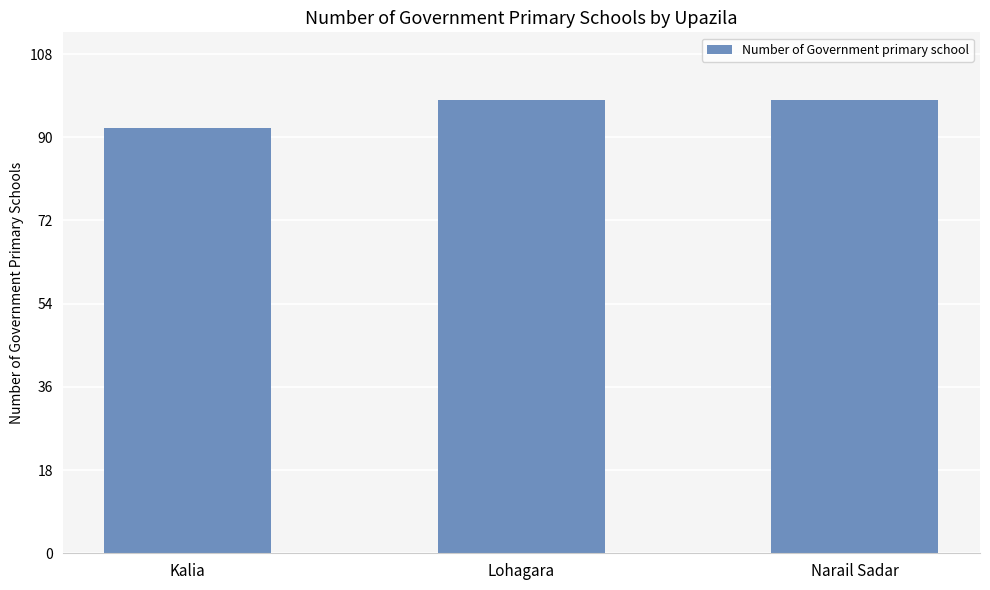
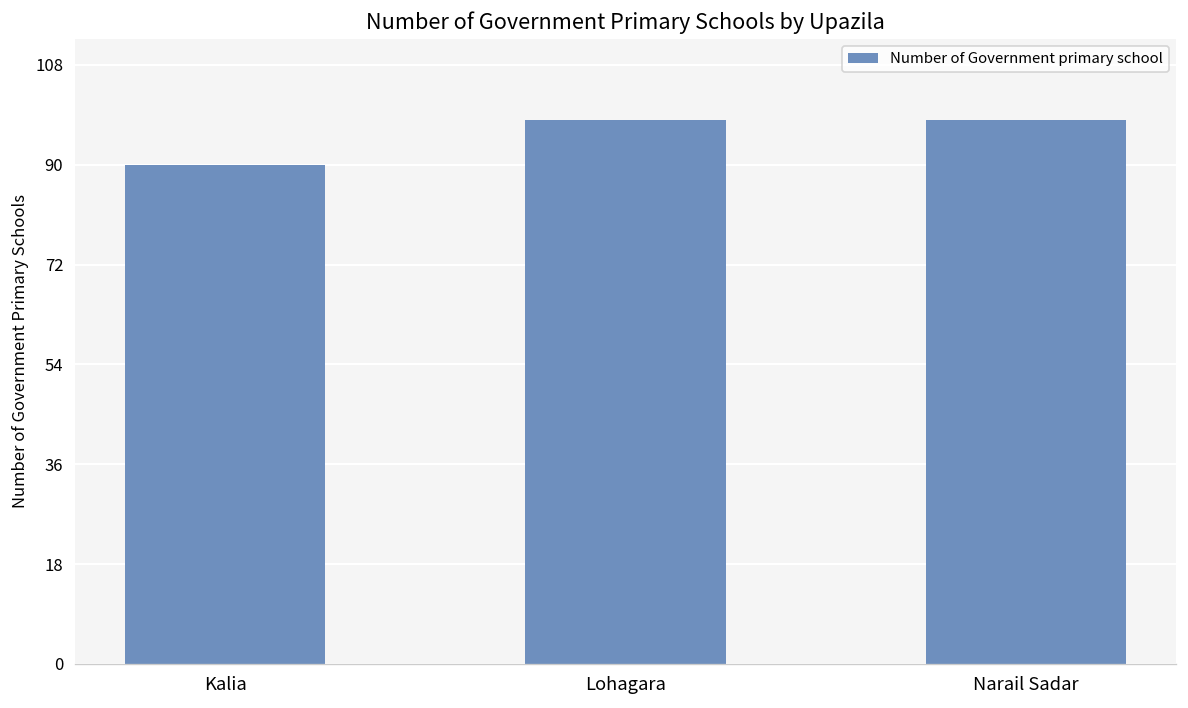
Kalia: 92 -> 90
